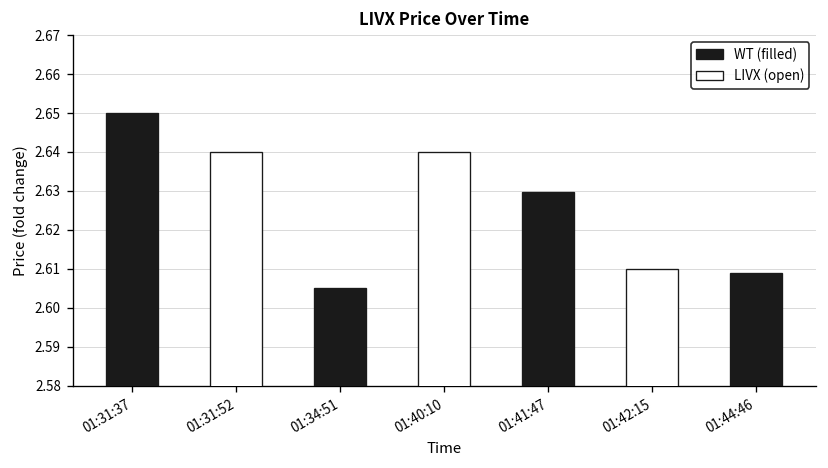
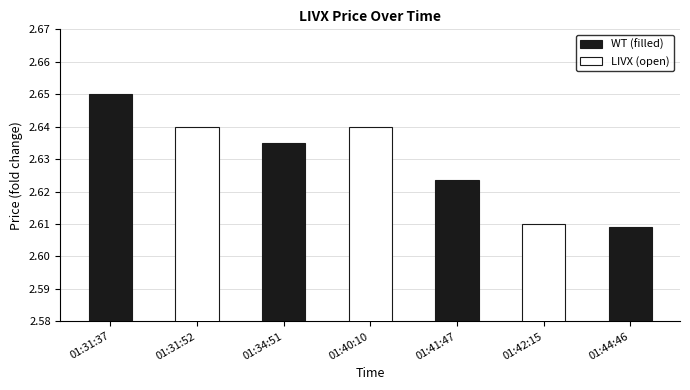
WT (filled), 01:34:51: 2.605 -> 2.635
WT (filled), 01:41:47: 2.630 -> 2.624
